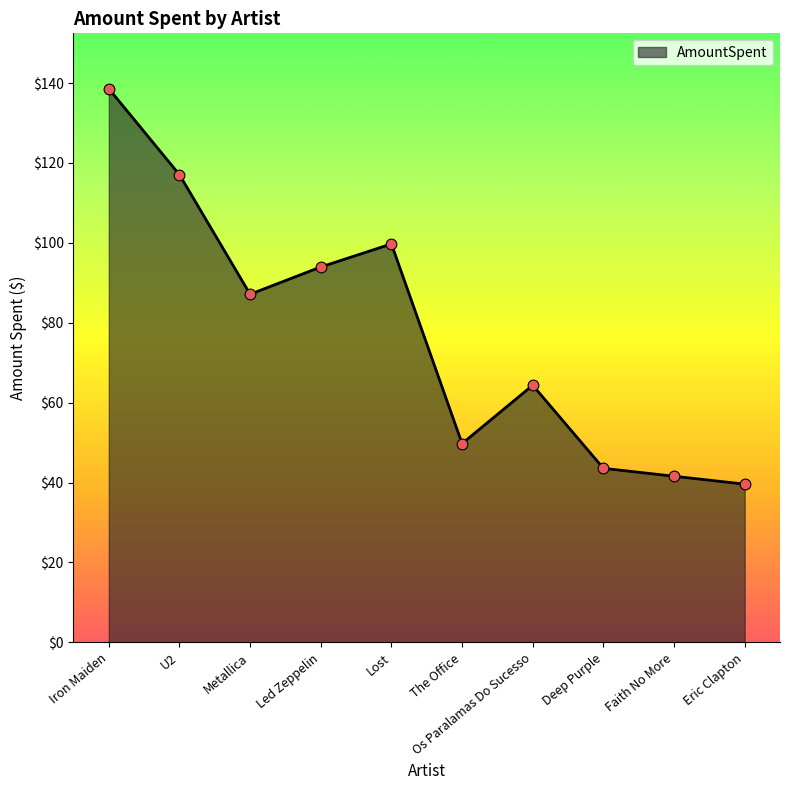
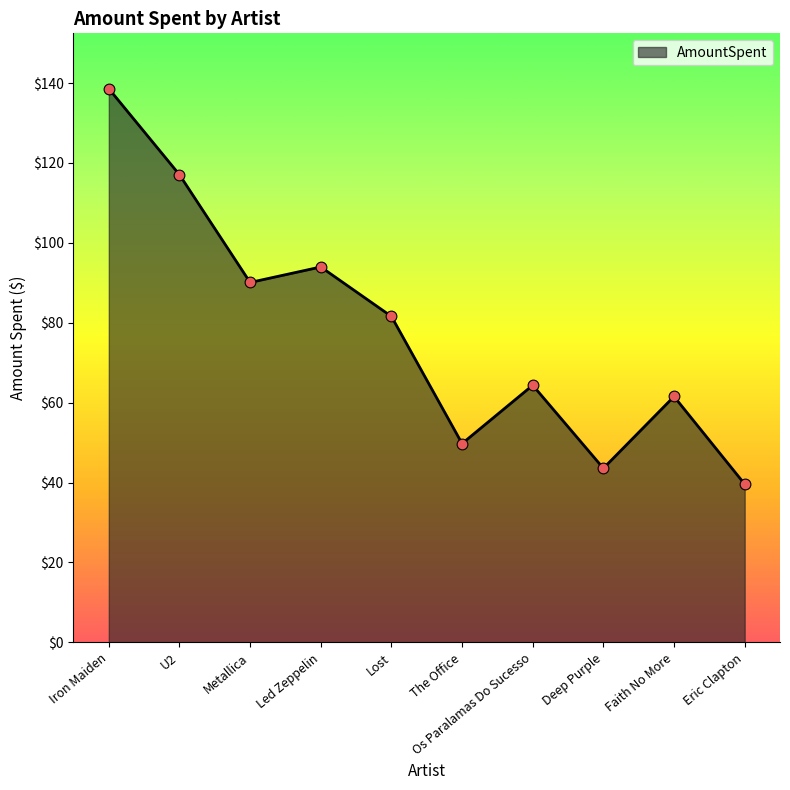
Metallica: $87 -> $90
Lost: $100 -> $82
Faith No More: $42 -> $62
